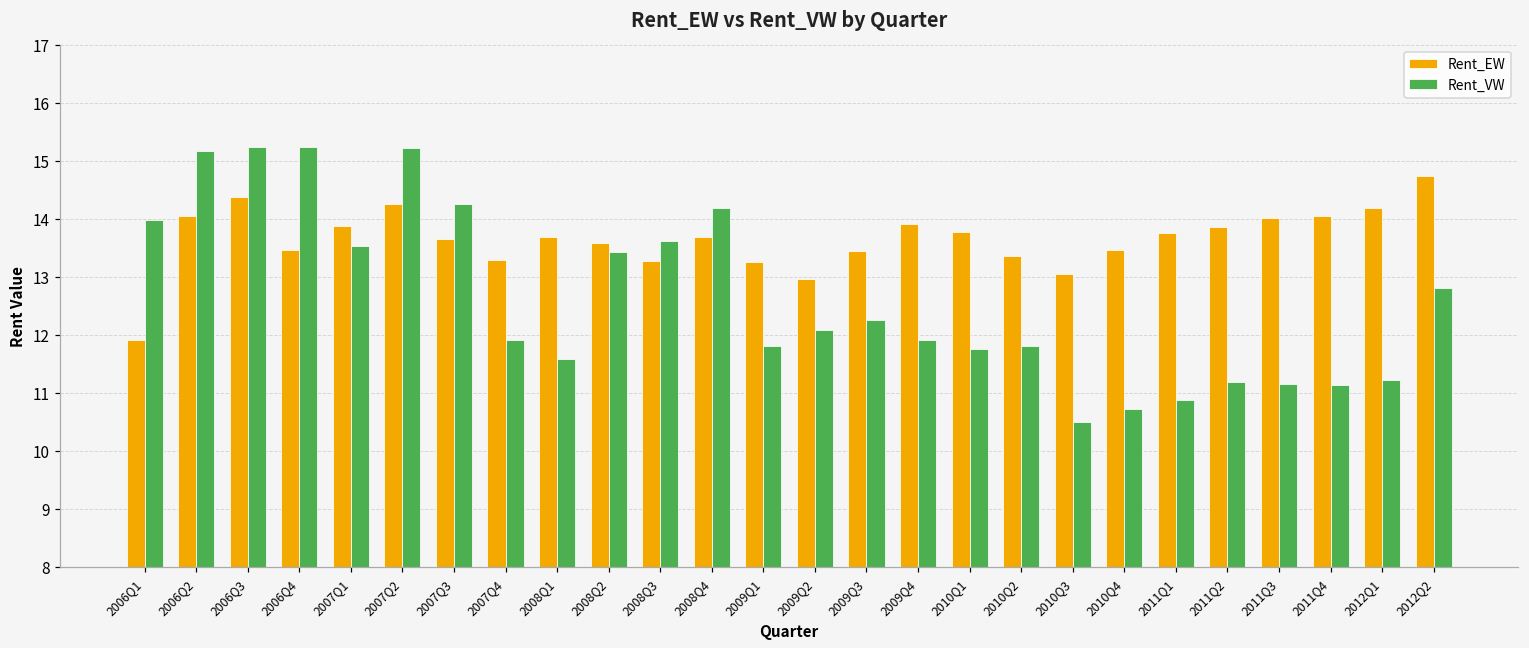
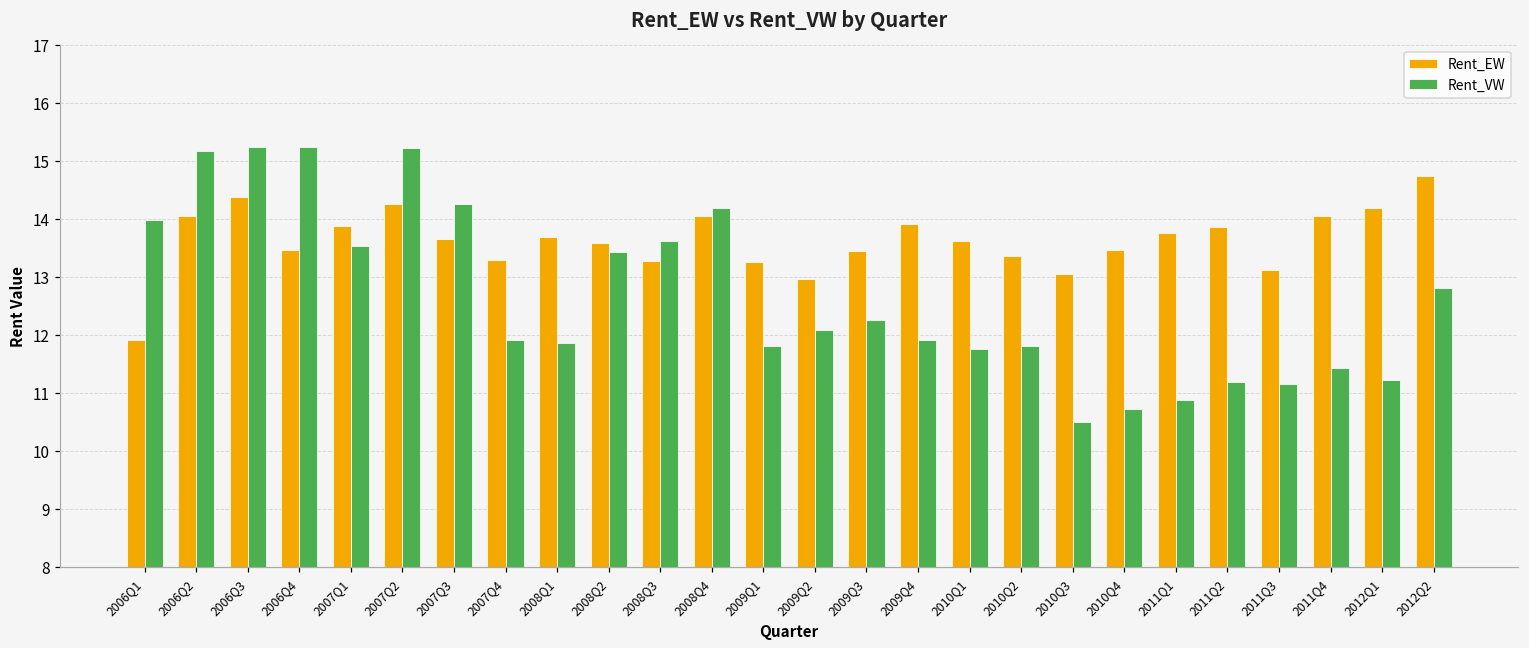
Rent_VW, 2008Q1: 11.6 -> 11.9
Rent_EW, 2008Q4: 13.7 -> 14.0
Rent_EW, 2010Q1: 13.8 -> 13.6
Rent_EW, 2011Q3: 14.0 -> 13.1
Rent_VW, 2011Q4: 11.1 -> 11.4
